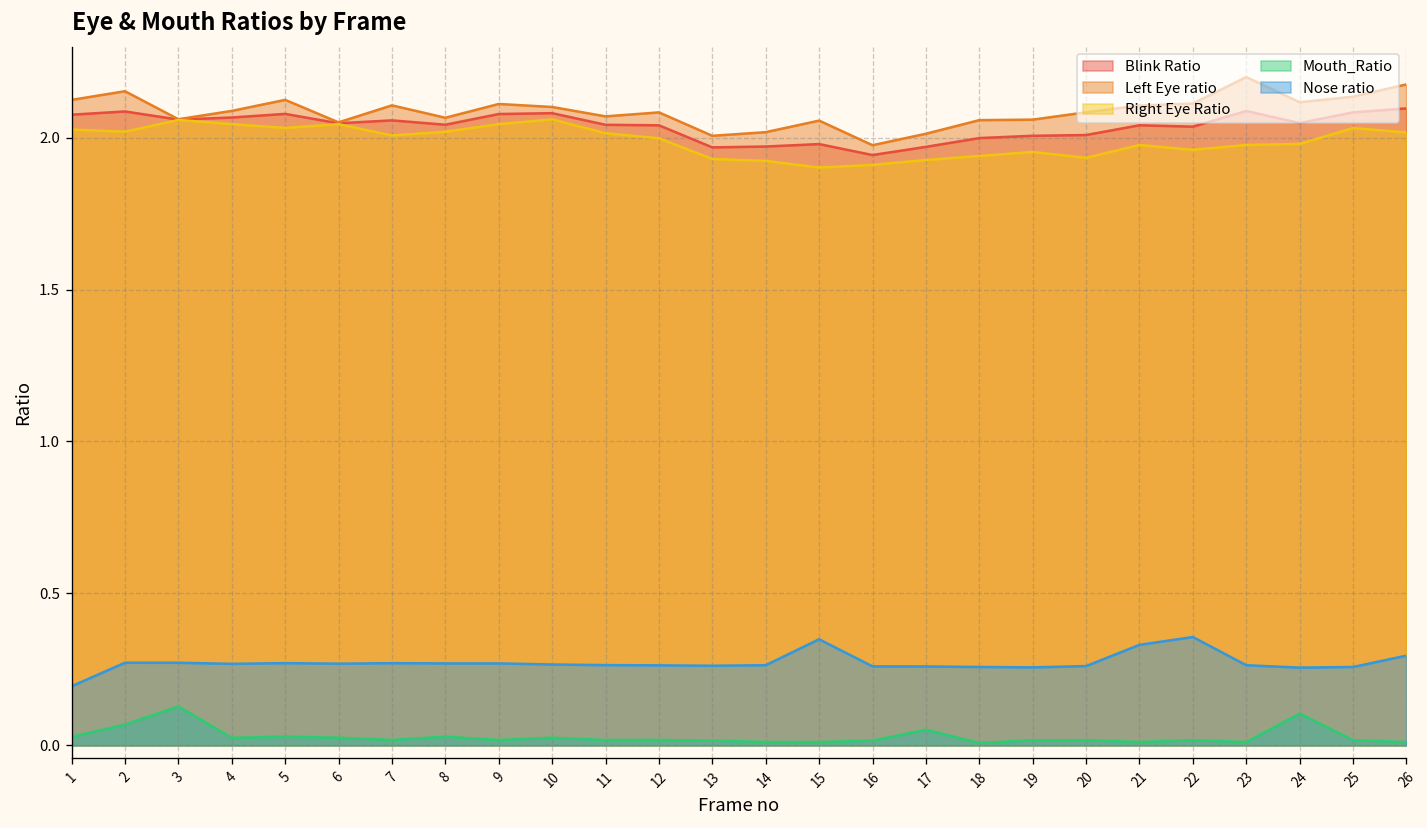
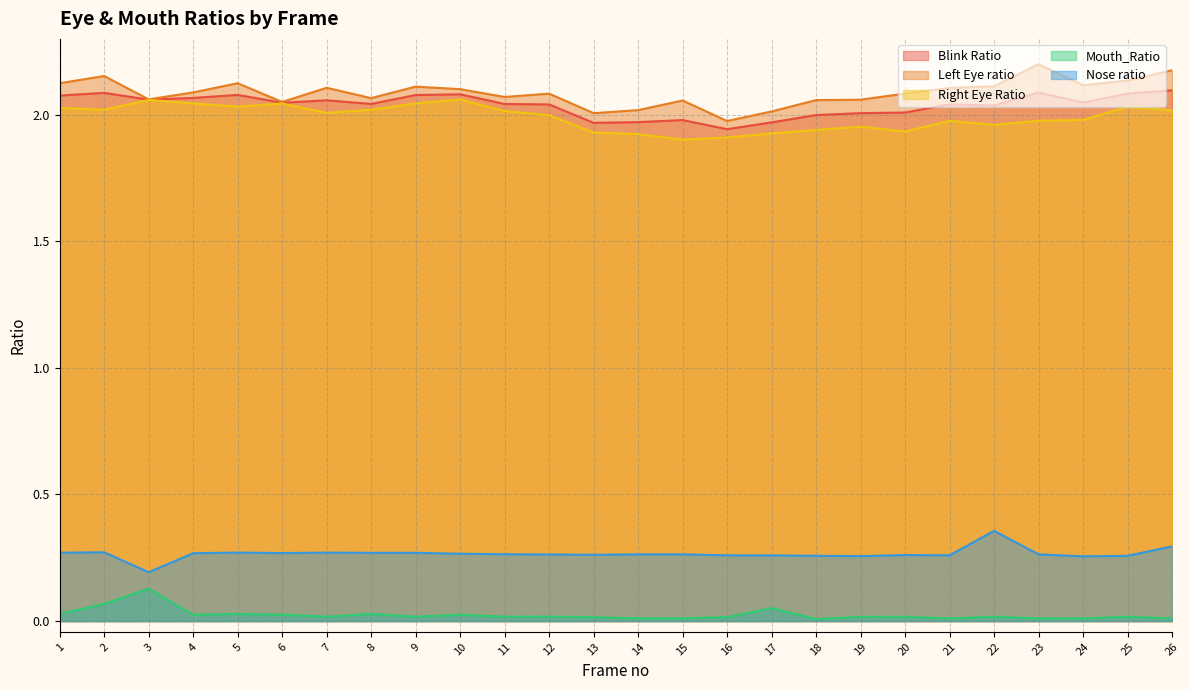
Nose ratio, 1: 0.19 -> 0.27
Nose ratio, 3: 0.27 -> 0.19
Nose ratio, 15: 0.35 -> 0.26
Nose ratio, 21: 0.33 -> 0.26
Mouth_Ratio, 24: 0.10 -> 0.01
